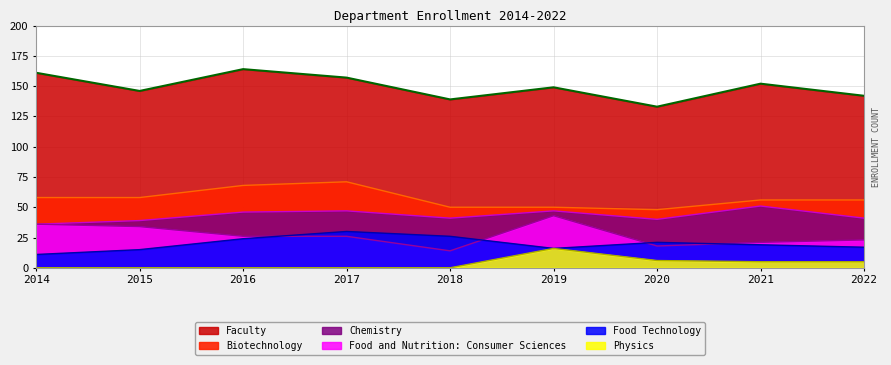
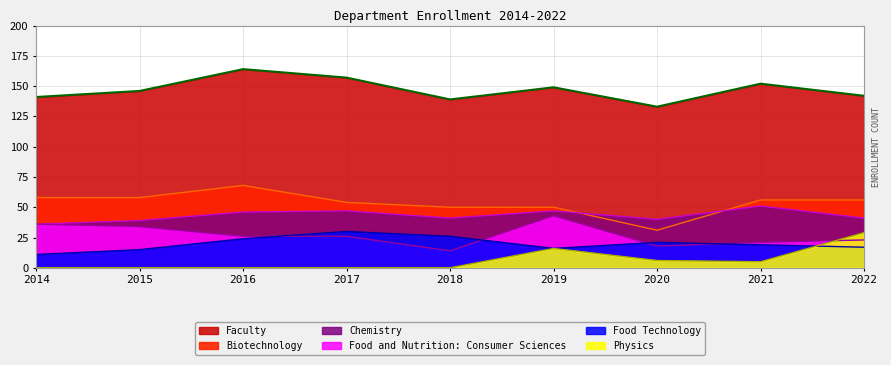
Faculty, 2014: 161 -> 141
Biotechnology, 2017: 71 -> 54
Biotechnology, 2020: 48 -> 31
Physics, 2022: 5 -> 29
